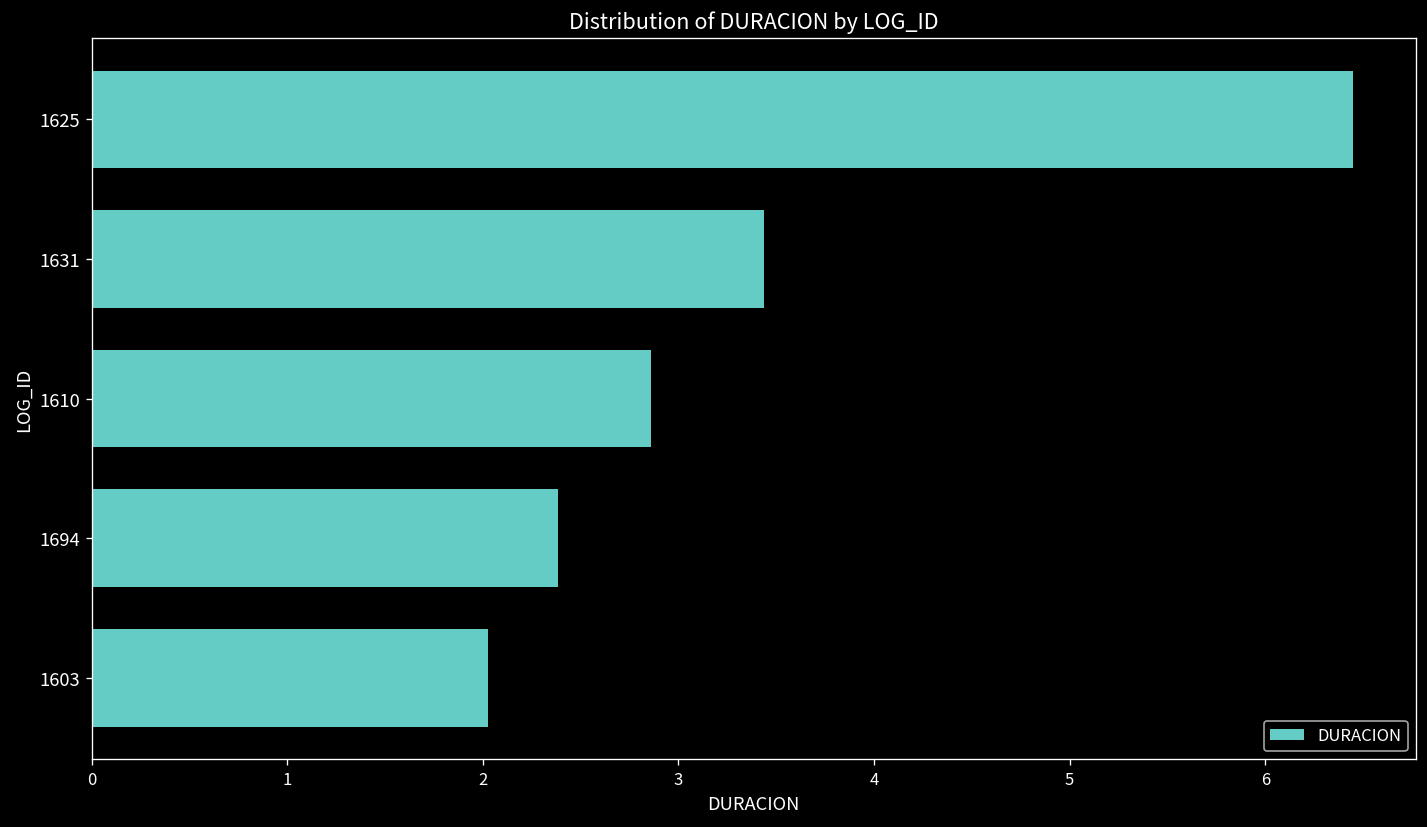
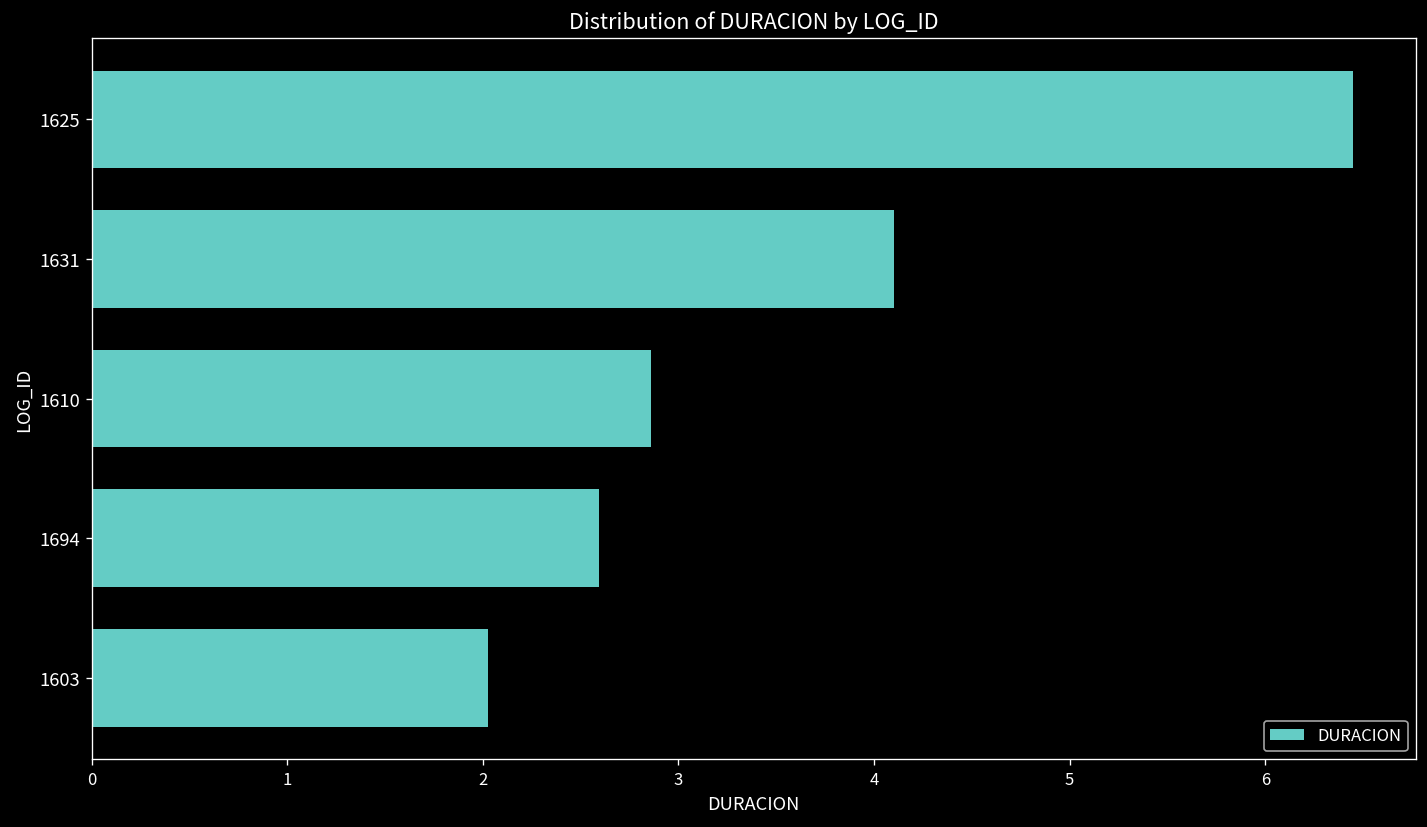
1631: 3.44 -> 4.10
1694: 2.38 -> 2.59
